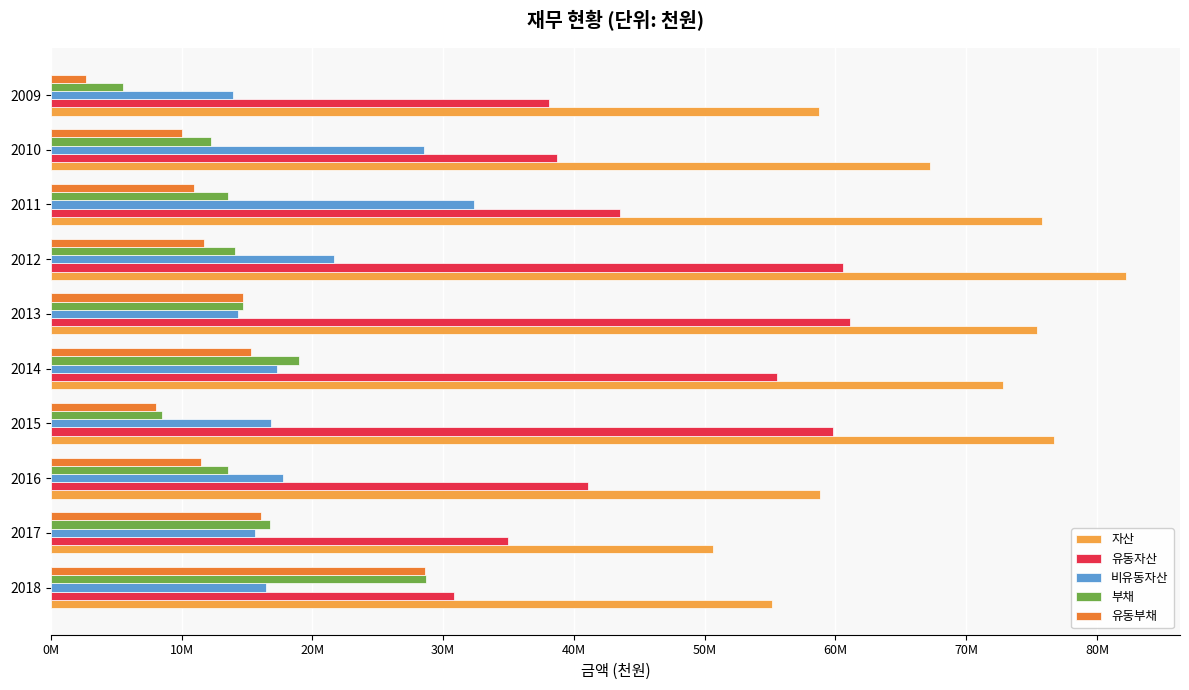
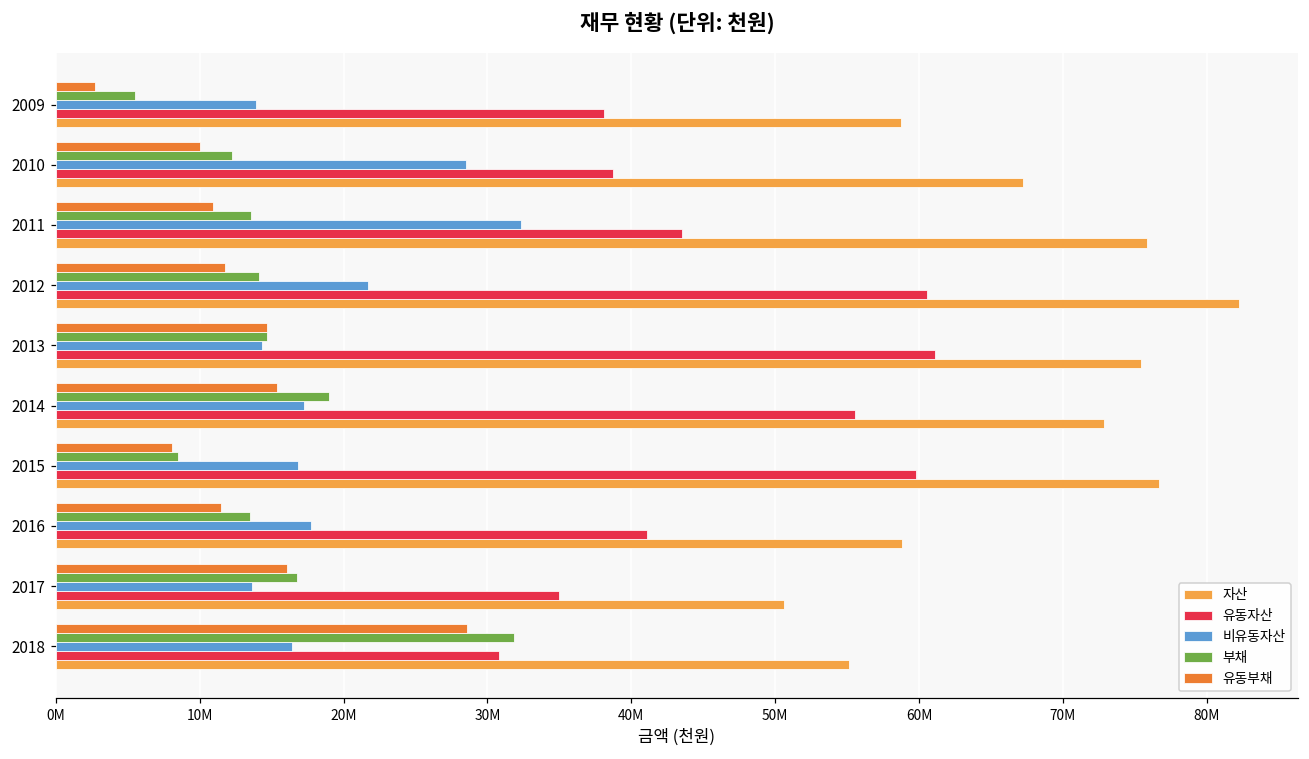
비유동자산, 2017: 15700000 -> 13600000
부채, 2018: 28700000 -> 31900000
